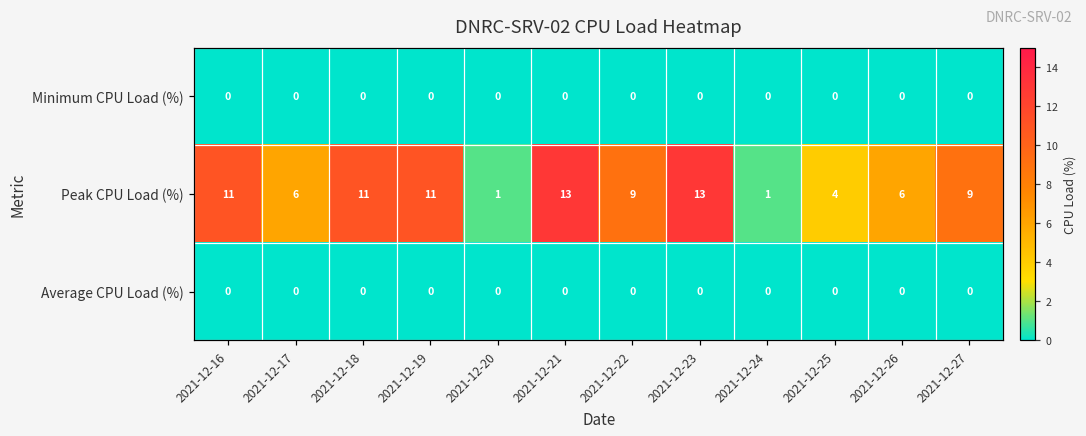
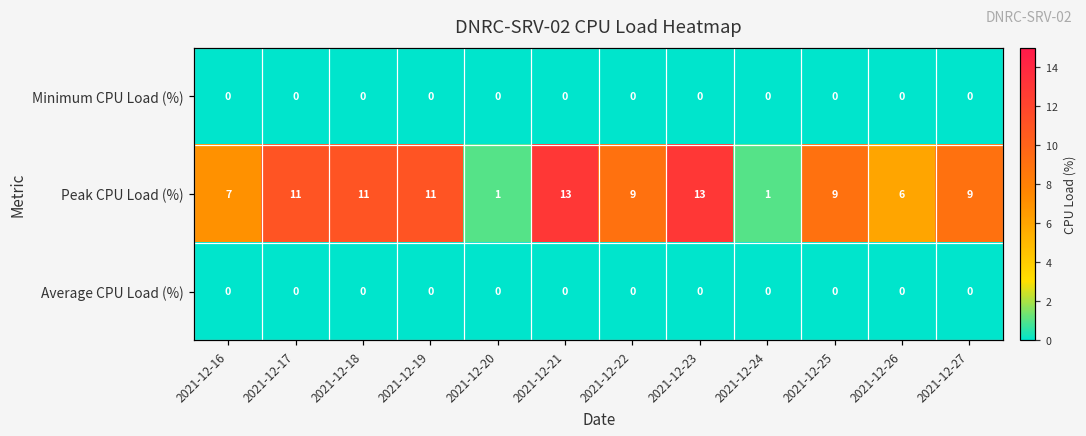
Peak CPU Load (%), 2021-12-16: 11 -> 7
Peak CPU Load (%), 2021-12-17: 6 -> 11
Peak CPU Load (%), 2021-12-25: 4 -> 9
